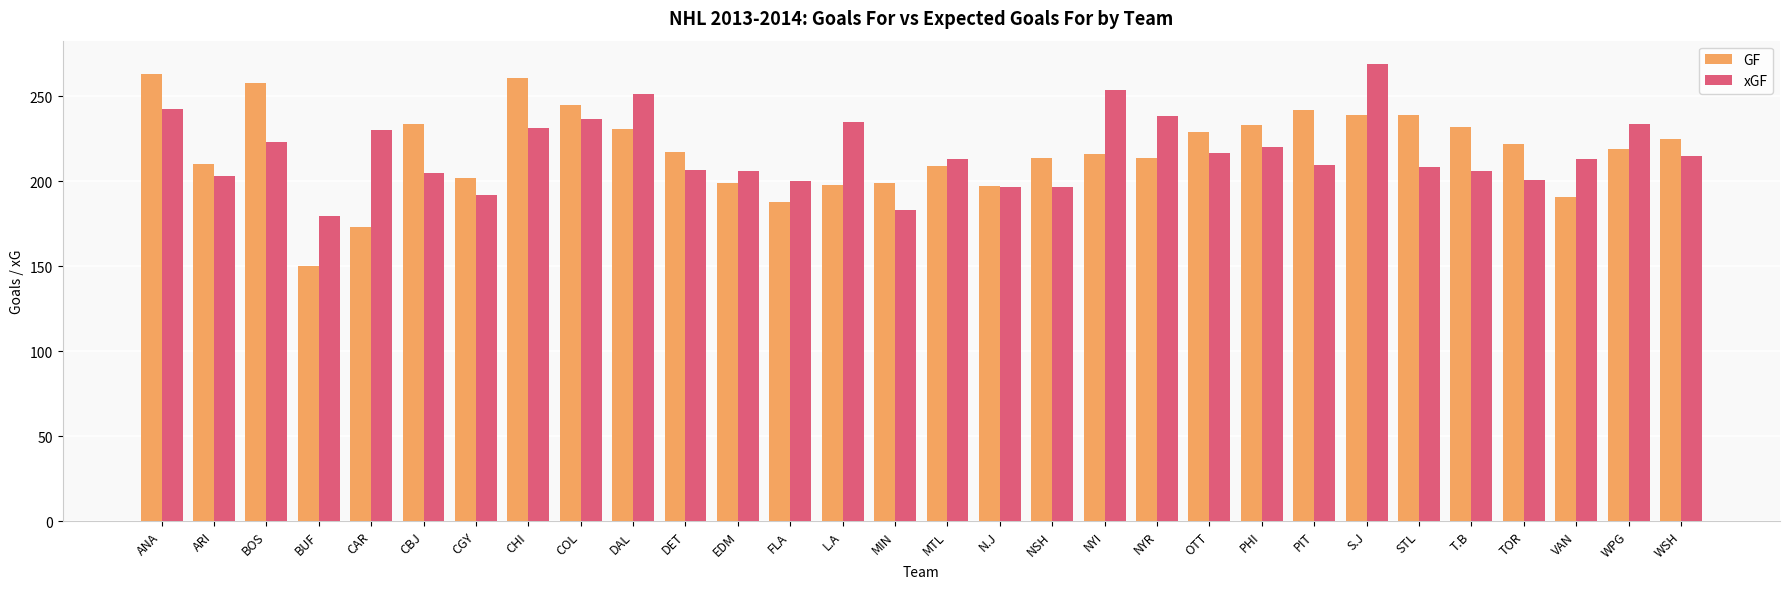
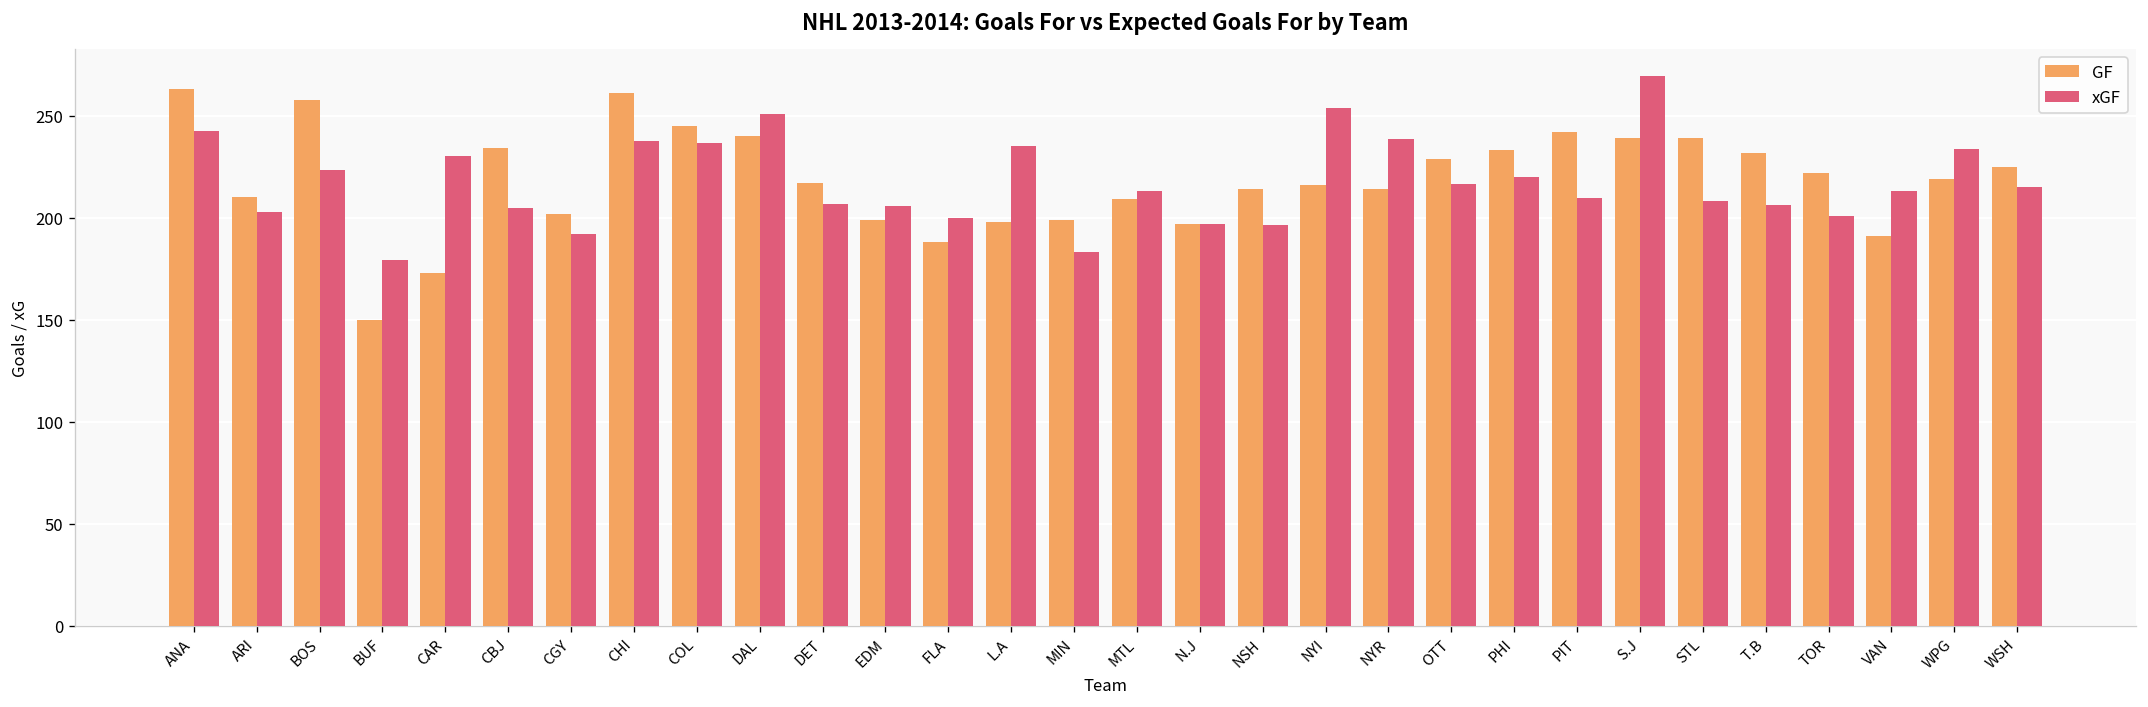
xGF, CHI: 231 -> 237
GF, DAL: 231 -> 240
